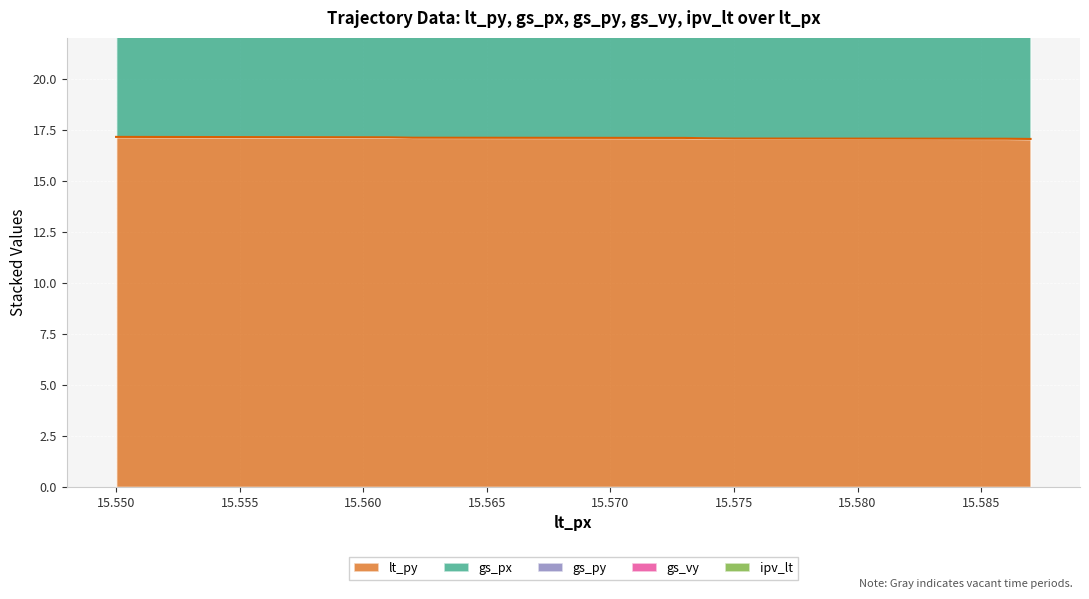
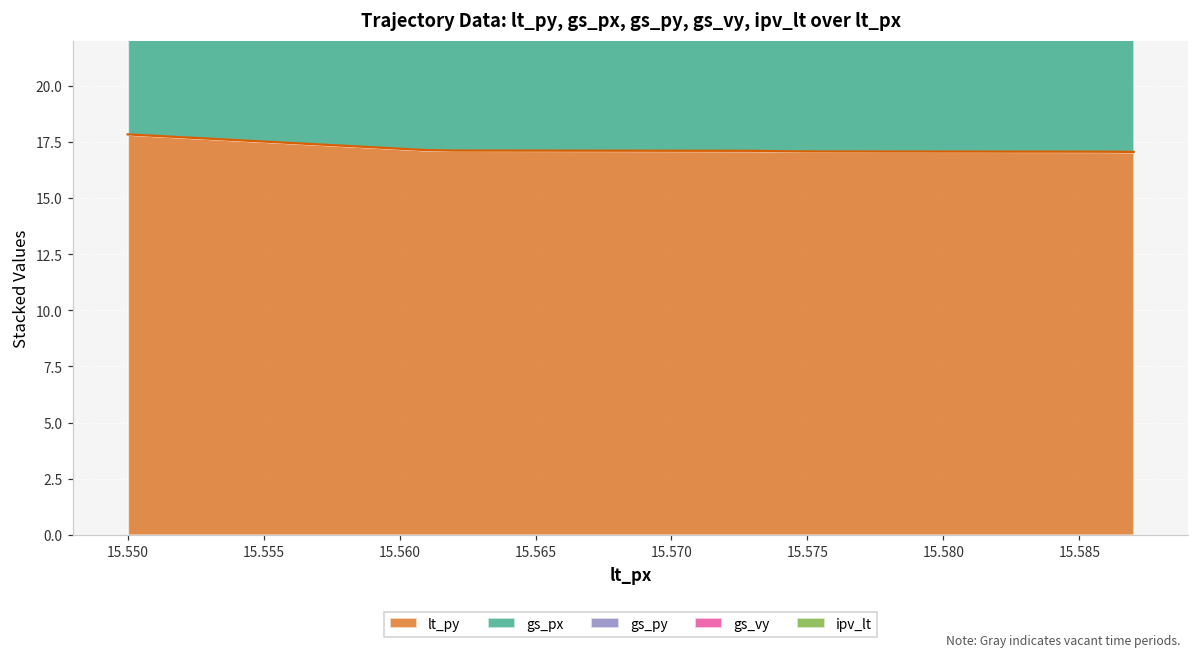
lt_py, 15.550: 17.2 -> 17.8
